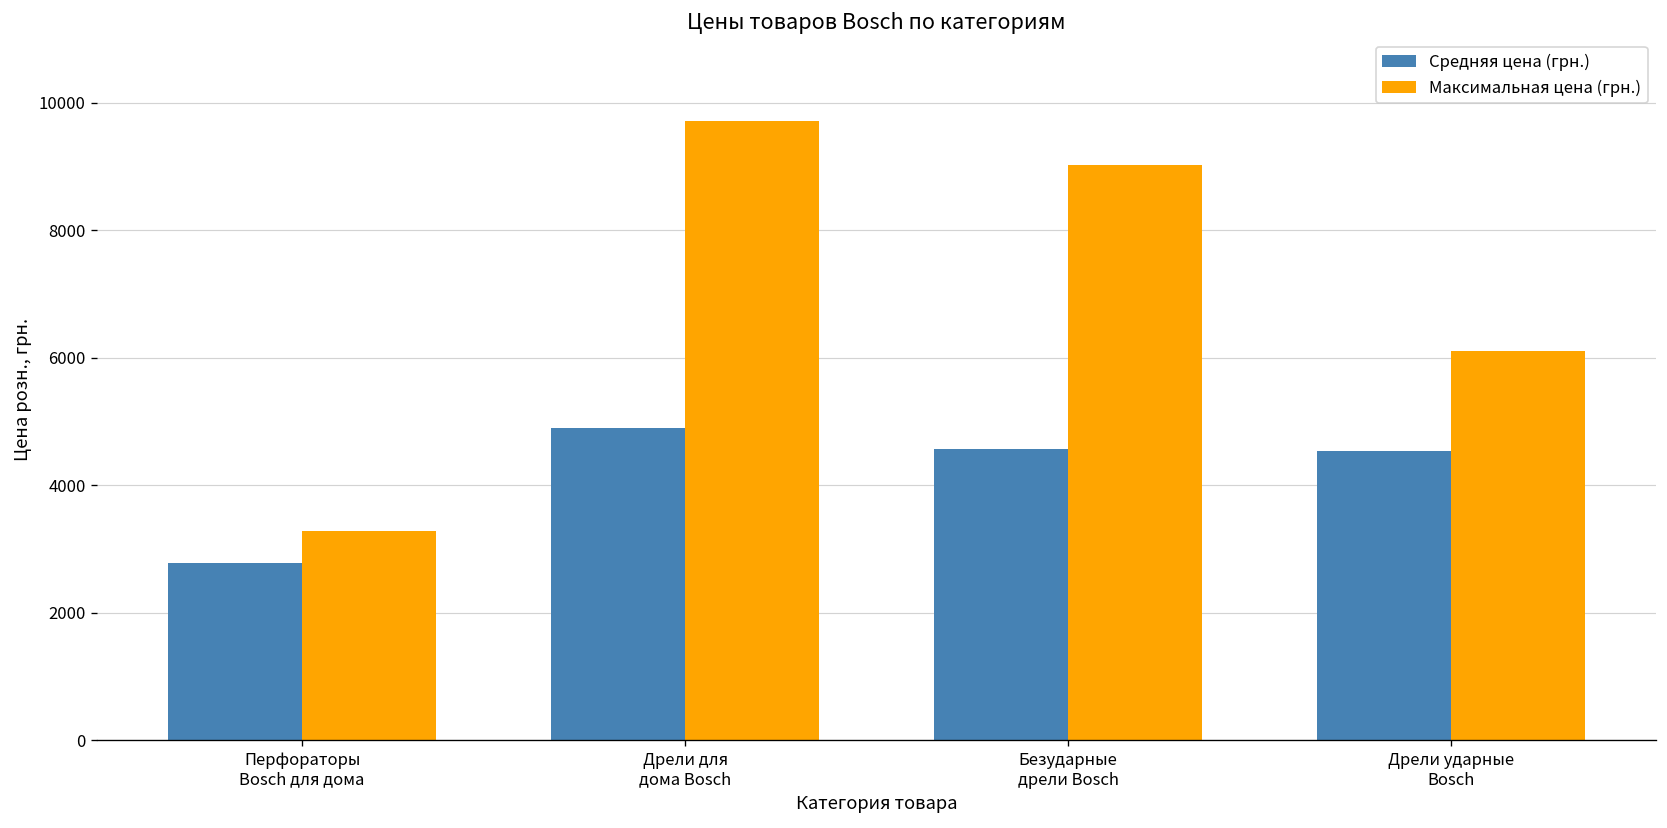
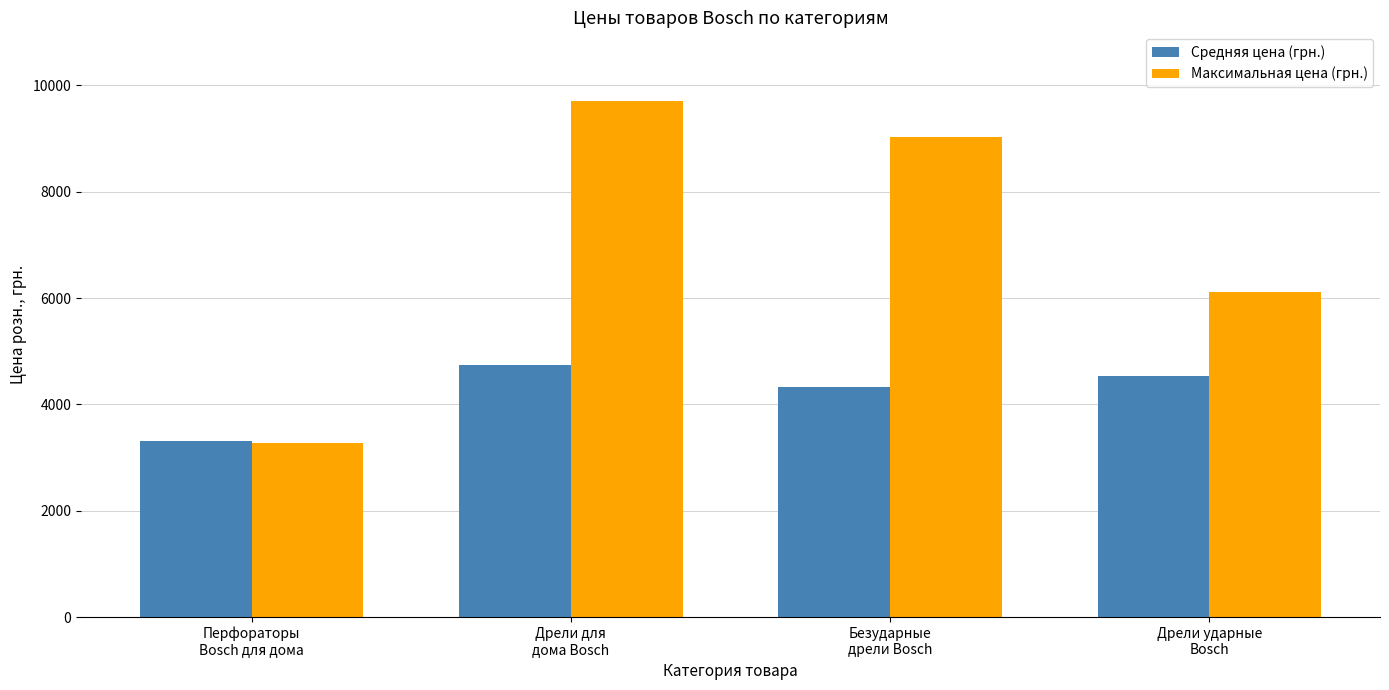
Средняя цена (грн.), Перфораторы Bosch для дома: 2800 -> 3300
Средняя цена (грн.), Дрели для дома Bosch: 4900 -> 4700
Средняя цена (грн.), Безударные дрели Bosch: 4600 -> 4300
